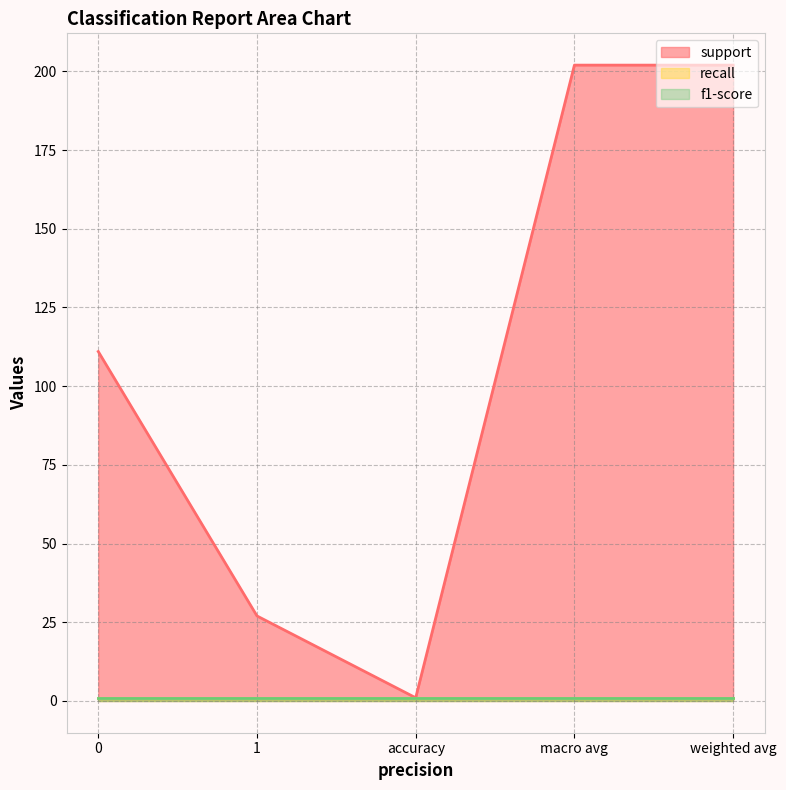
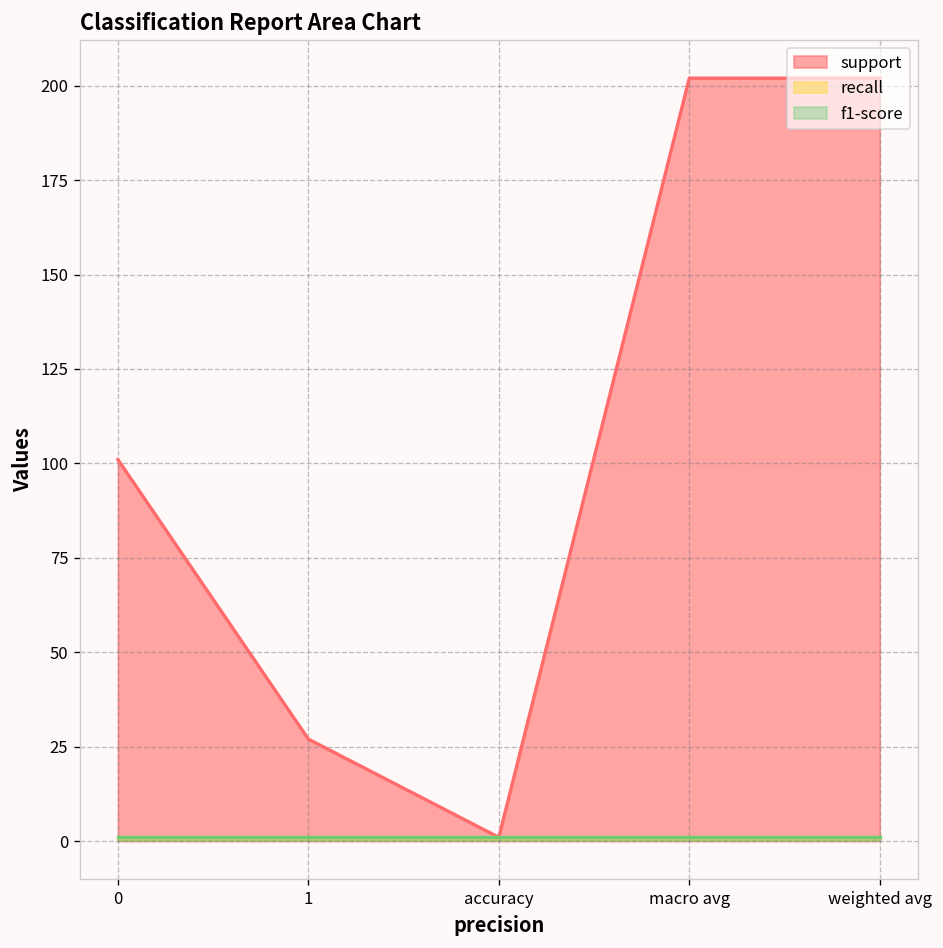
support, 0: 111 -> 101
